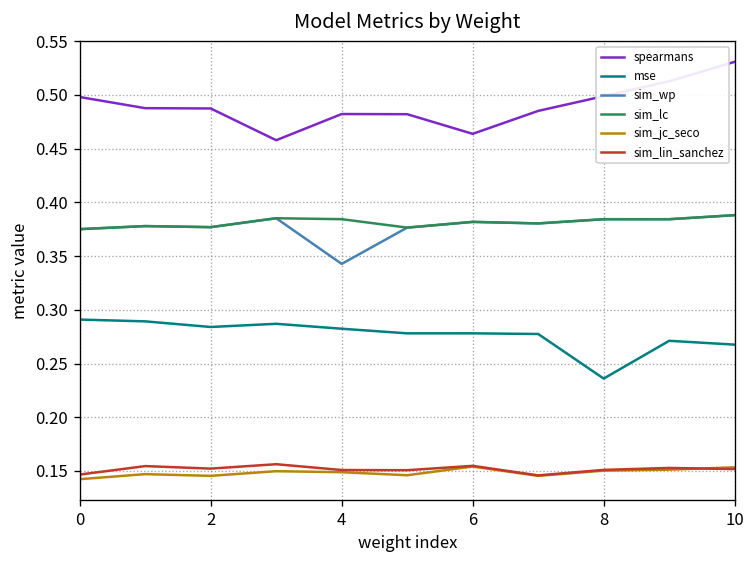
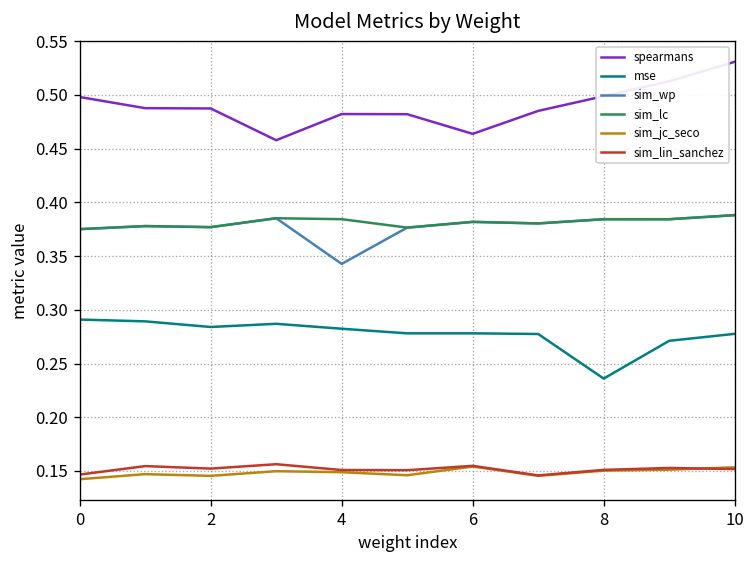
mse, 10: 0.27 -> 0.28
